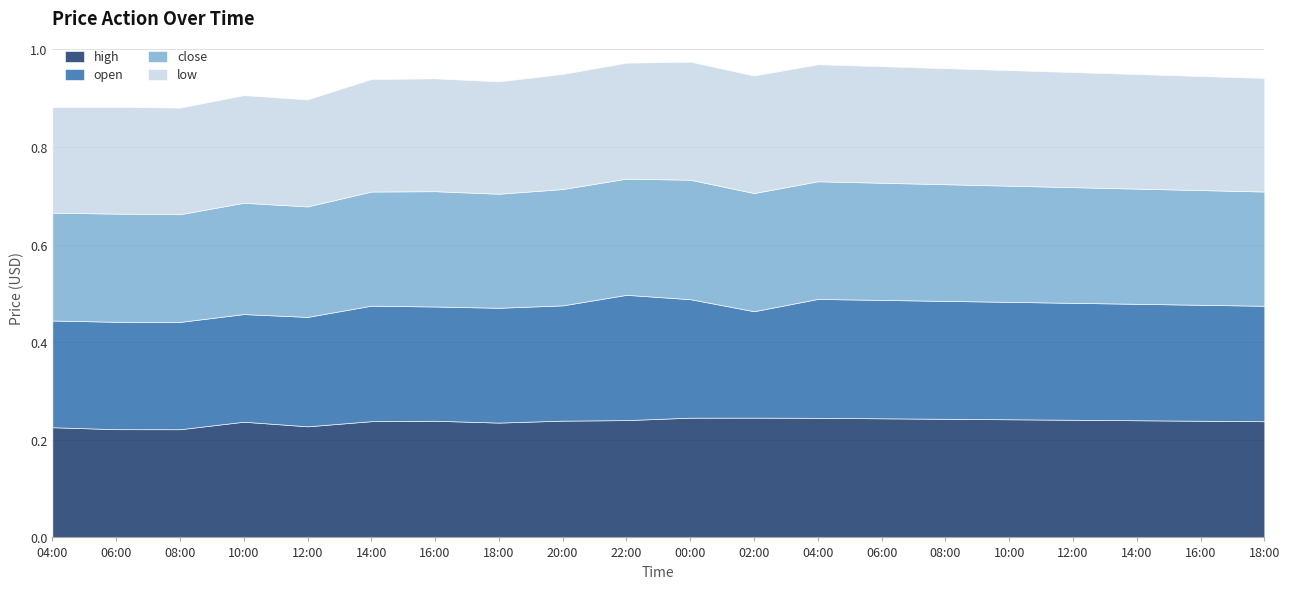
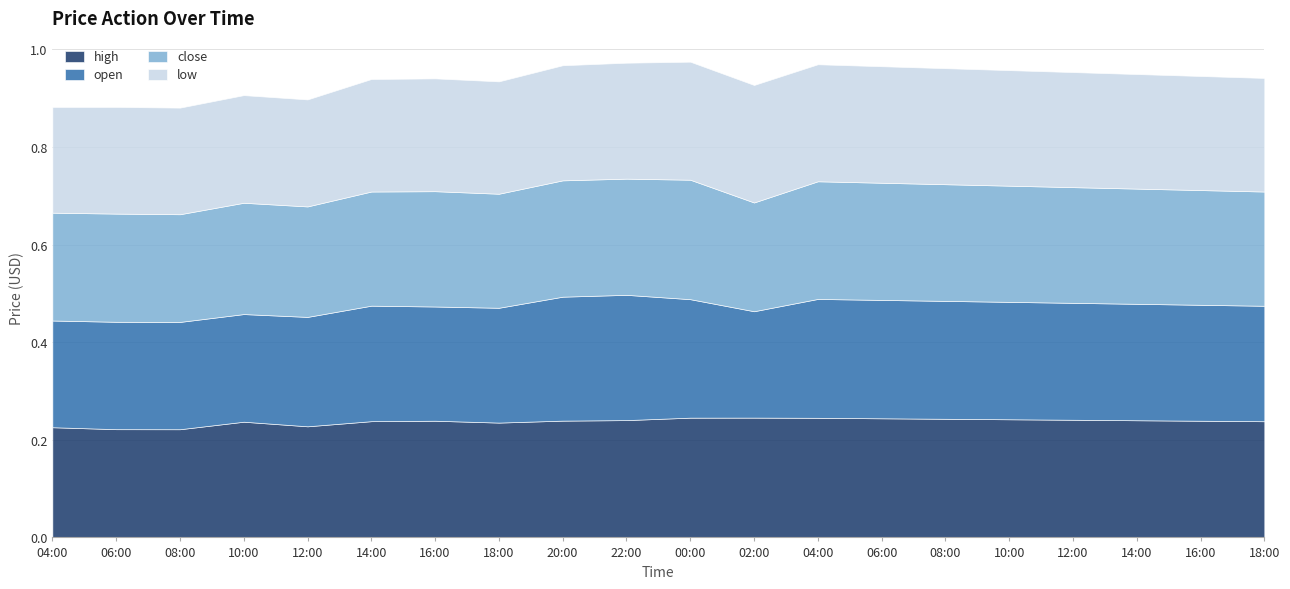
open, 20:00: 0.24 -> 0.25
close, 02:00: 0.24 -> 0.22
